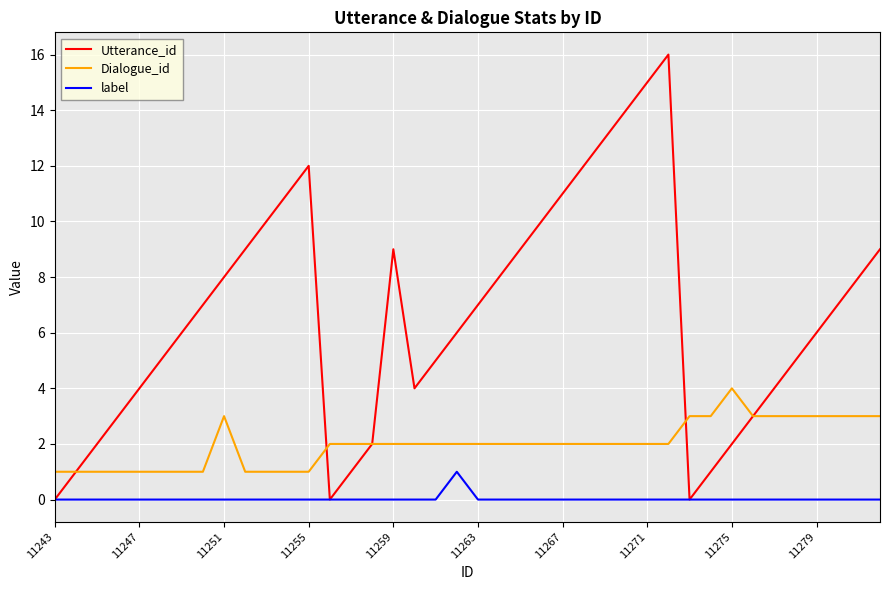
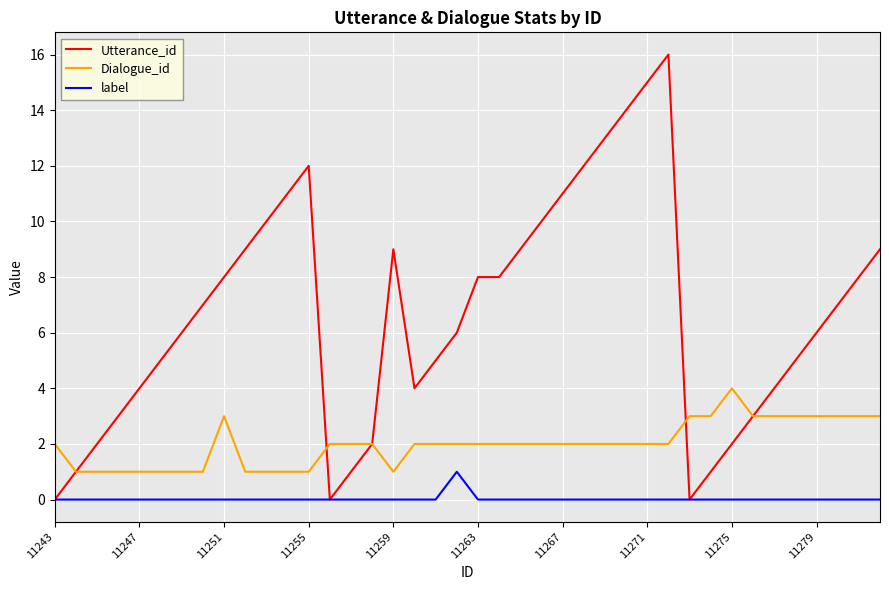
Dialogue_id, 11243: 1 -> 2
Dialogue_id, 11259: 2 -> 1
Utterance_id, 11263: 7 -> 8
